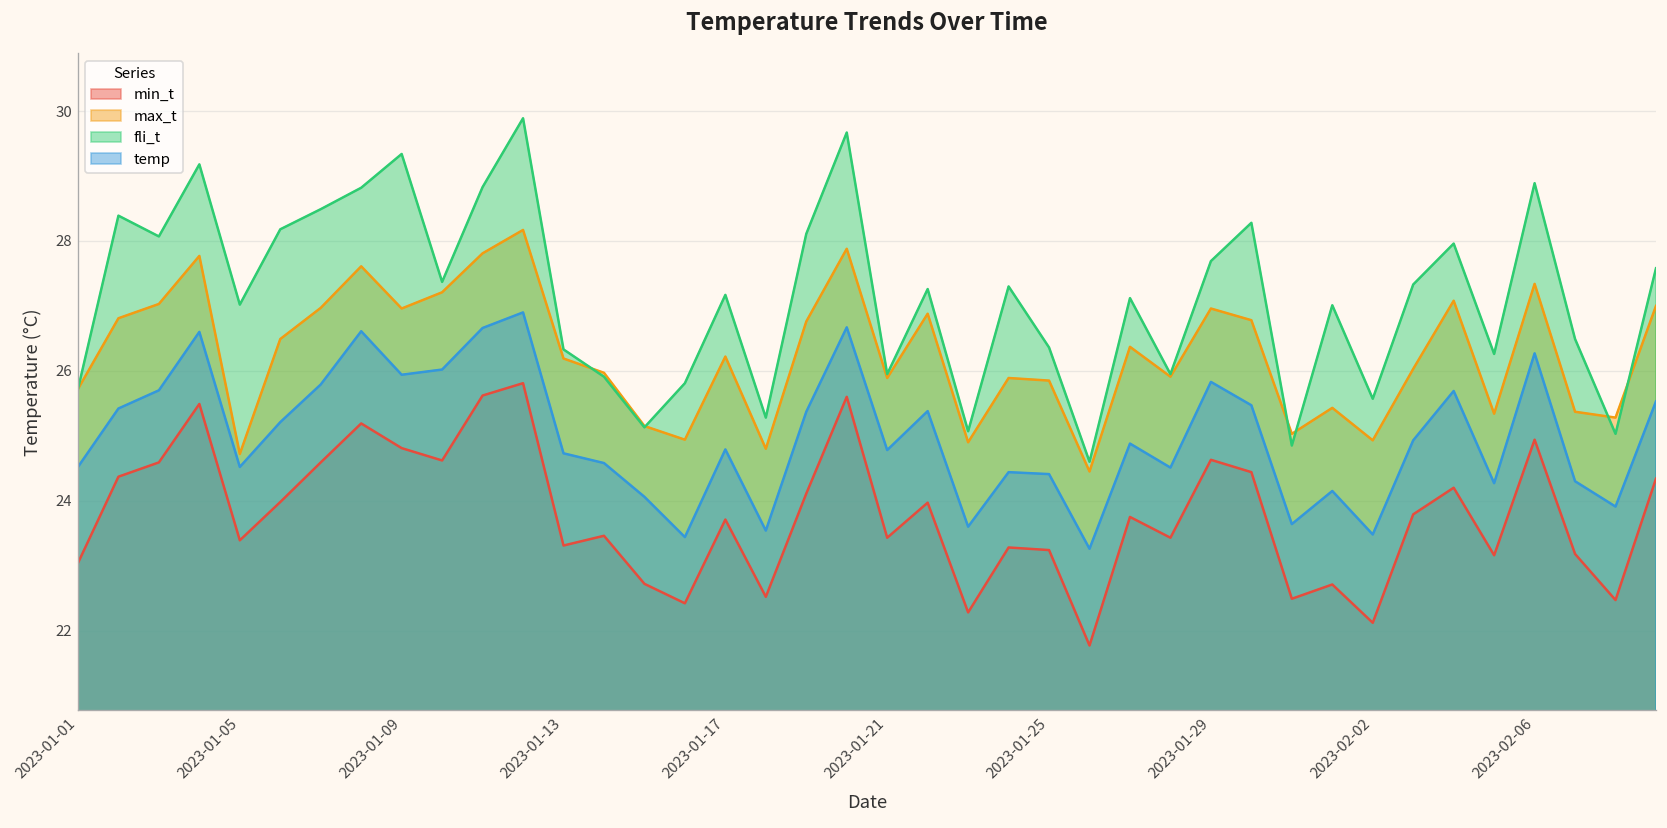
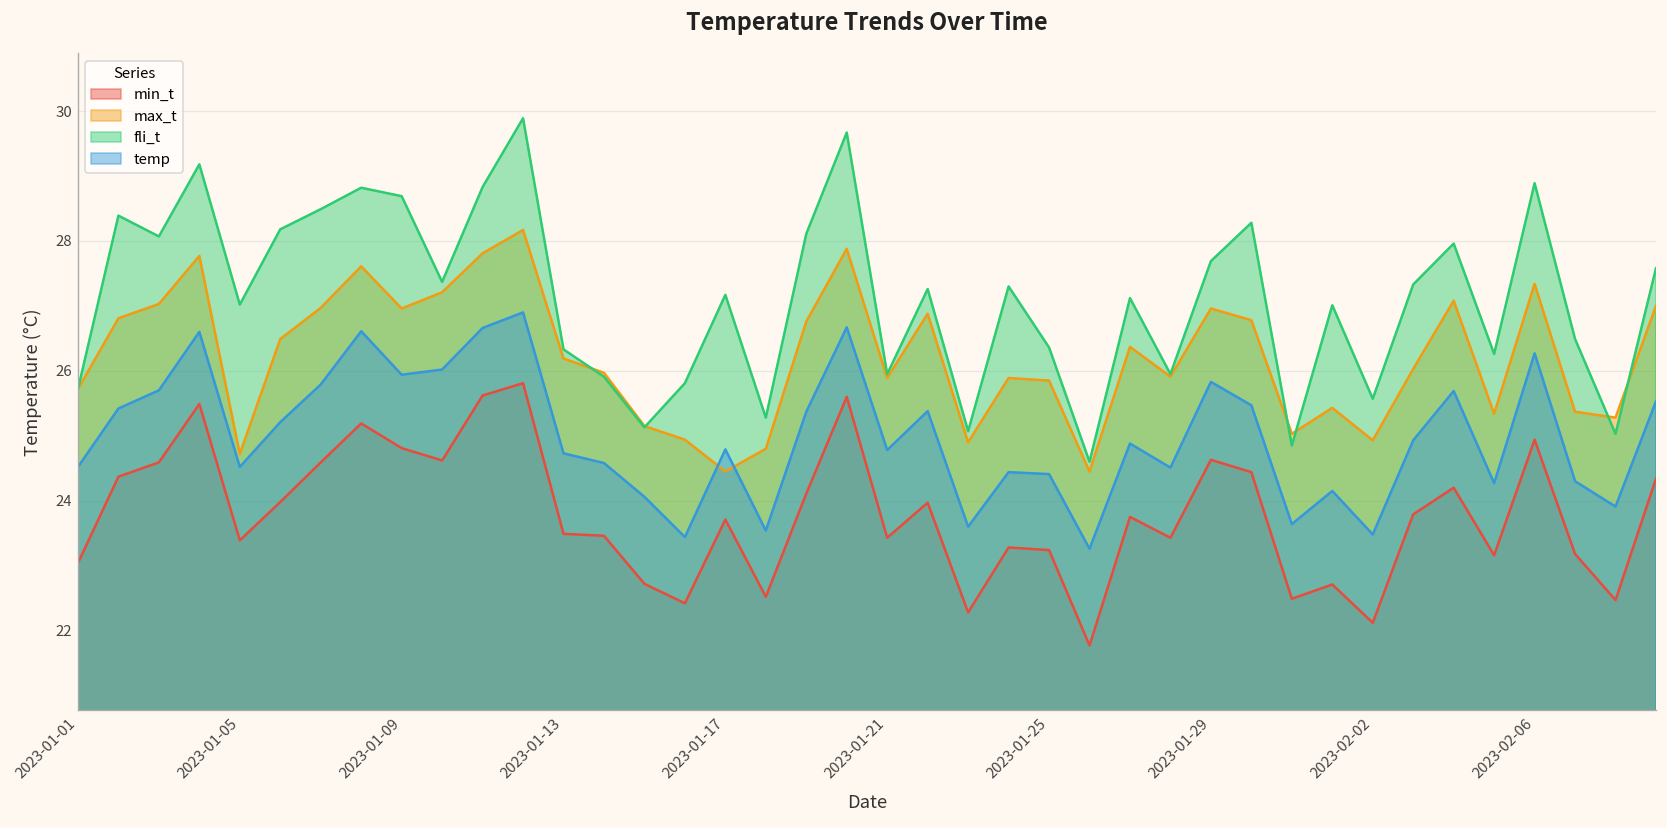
fli_t, 2023-01-09: 29.3 -> 28.7
min_t, 2023-01-13: 23.3 -> 23.5
max_t, 2023-01-17: 26.2 -> 24.5
